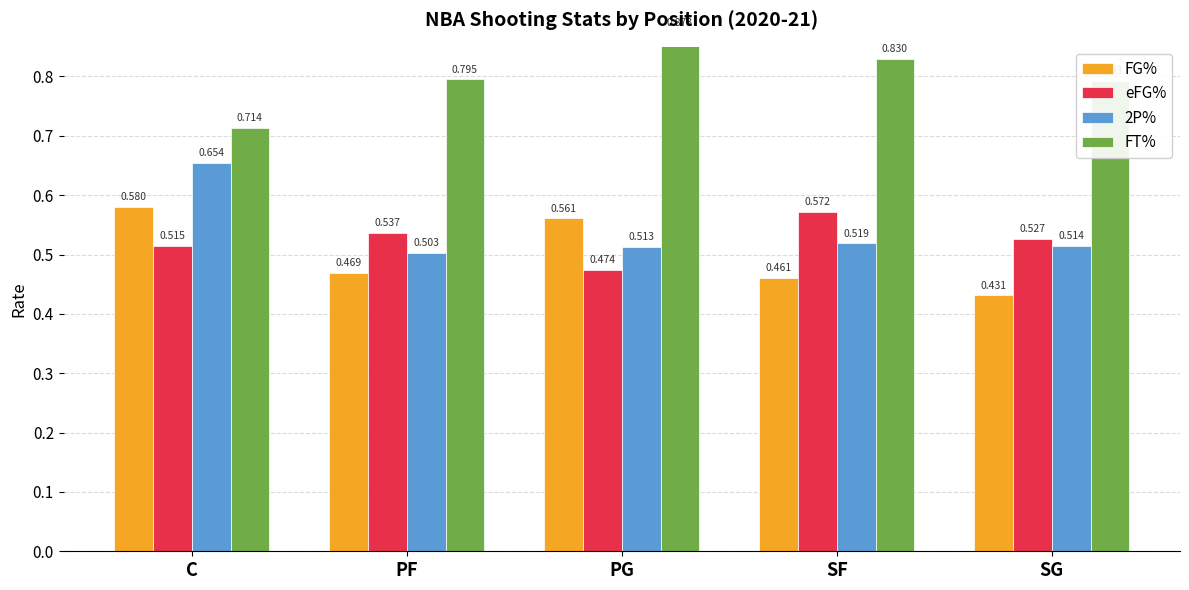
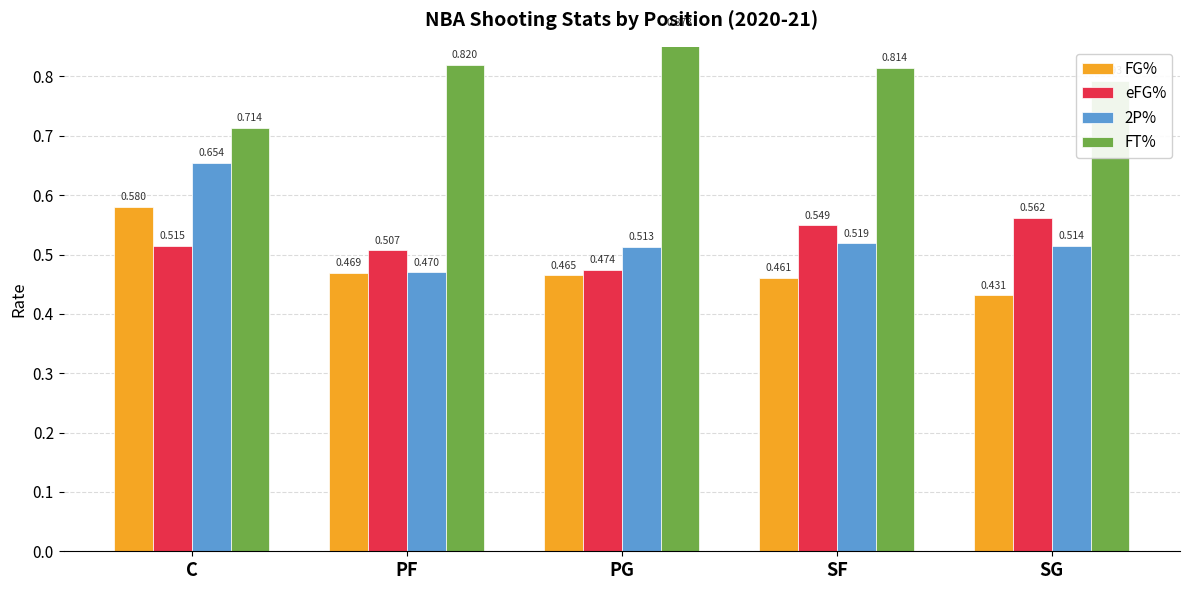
eFG%, PF: 0.537 -> 0.507
2P%, PF: 0.503 -> 0.470
FT%, PF: 0.795 -> 0.820
FG%, PG: 0.561 -> 0.465
eFG%, SF: 0.572 -> 0.549
FT%, SF: 0.830 -> 0.814
eFG%, SG: 0.527 -> 0.562
